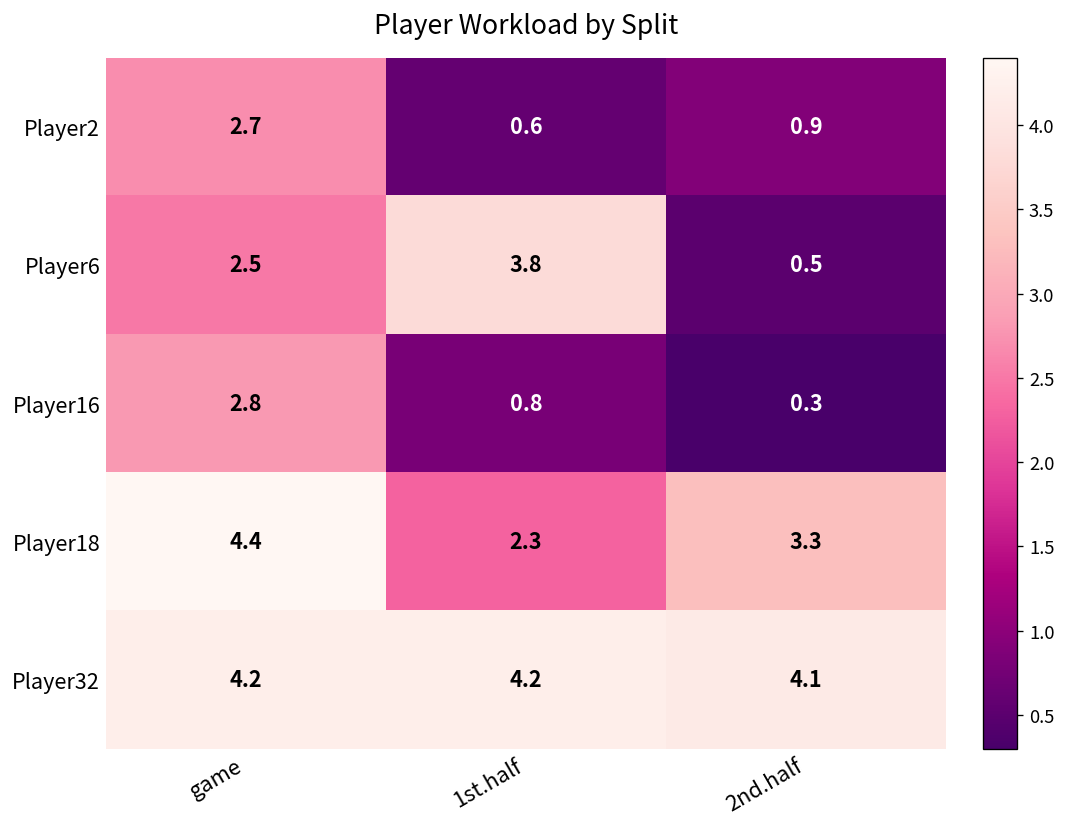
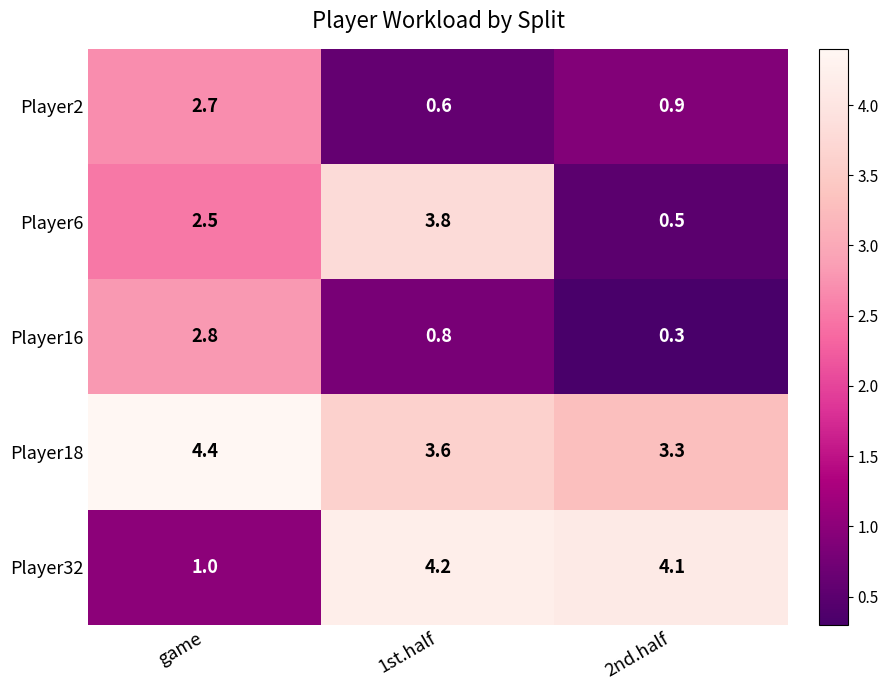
Player18, 1st.half: 2.3 -> 3.6
Player32, game: 4.2 -> 1.0
